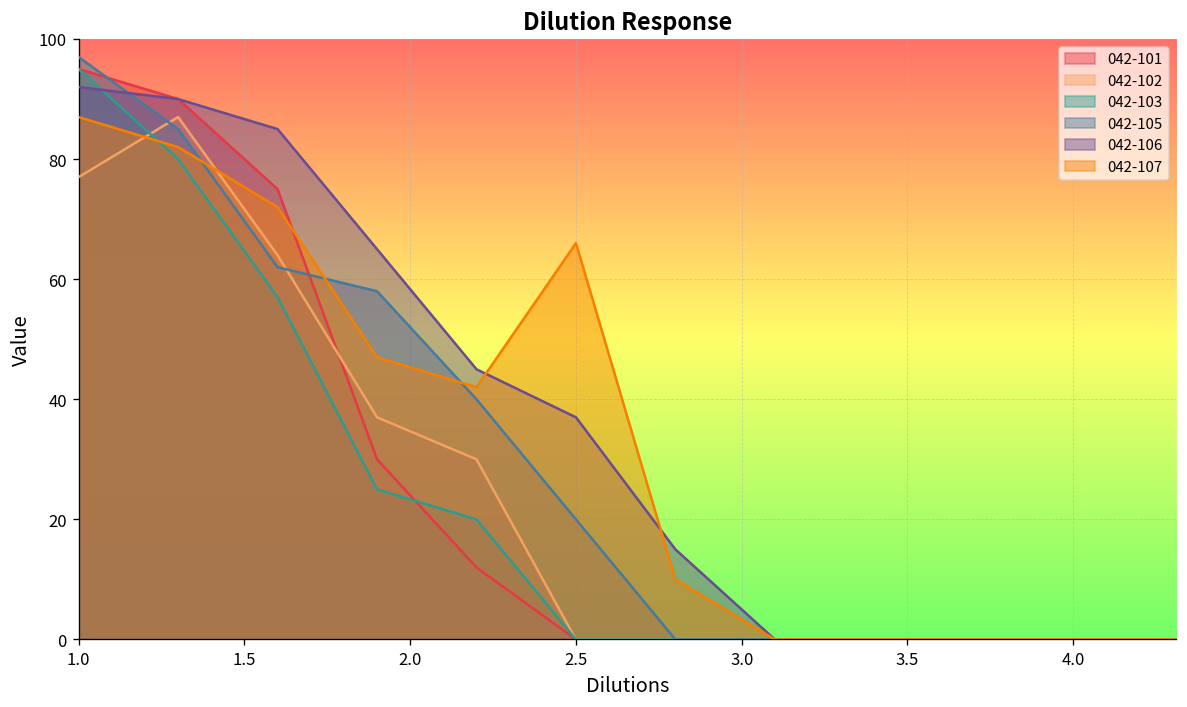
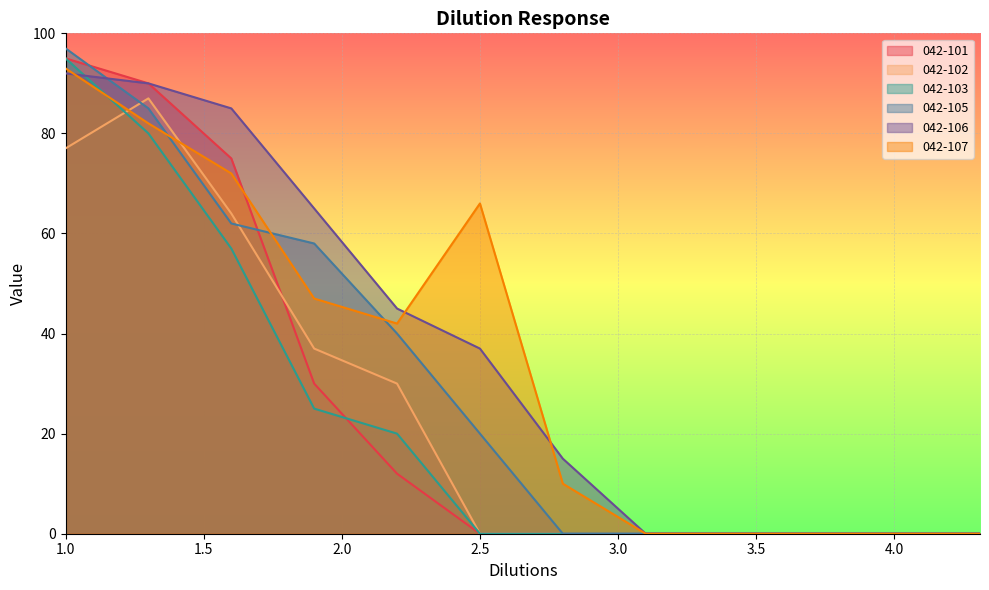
042-107, 1.0: 87 -> 93
